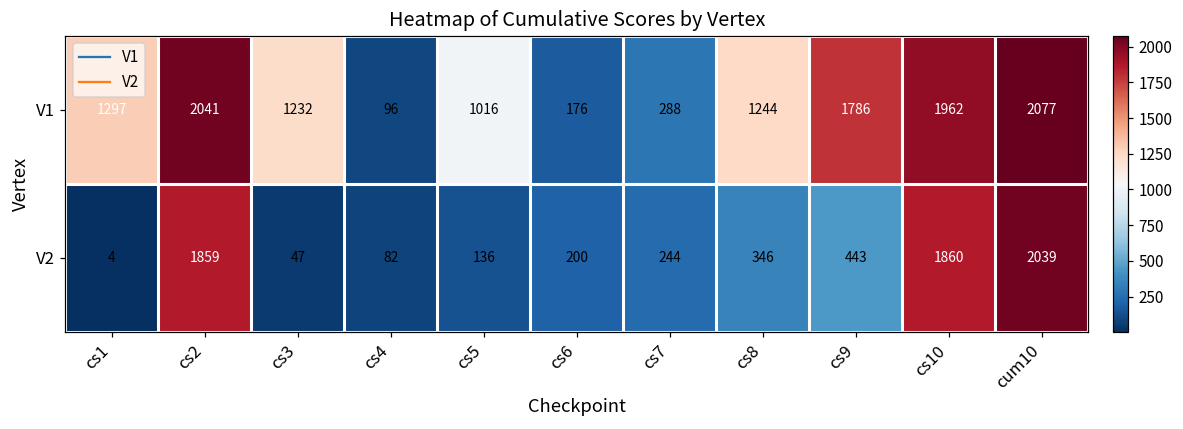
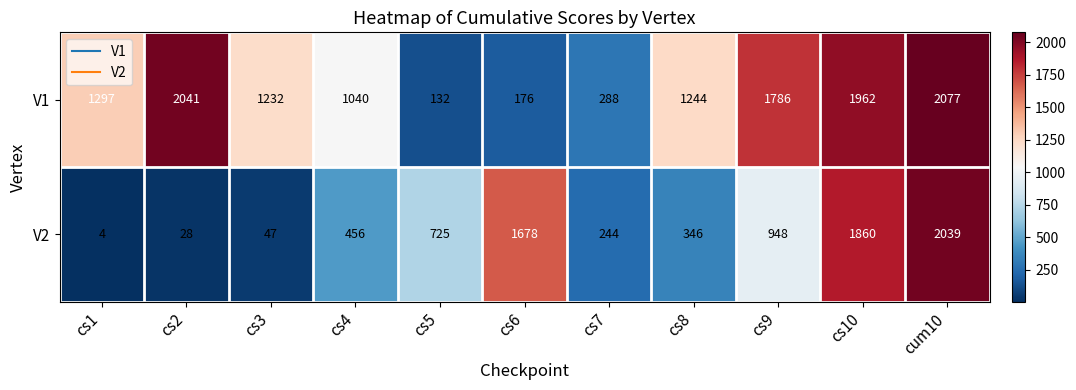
V1, cs4: 96 -> 1040
V1, cs5: 1016 -> 132
V2, cs2: 1859 -> 28
V2, cs4: 82 -> 456
V2, cs5: 136 -> 725
V2, cs6: 200 -> 1678
V2, cs9: 443 -> 948
